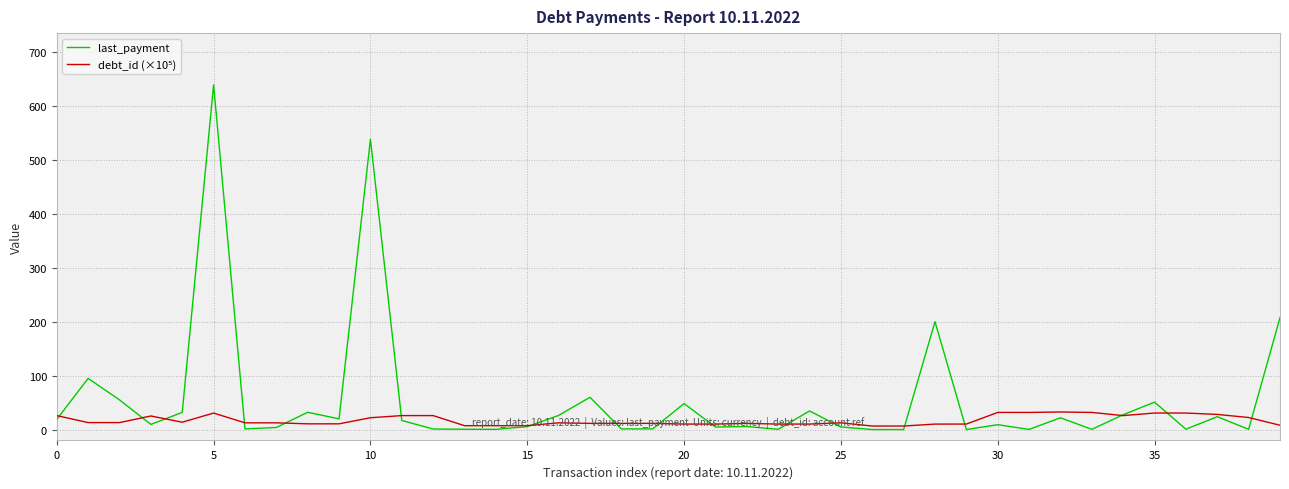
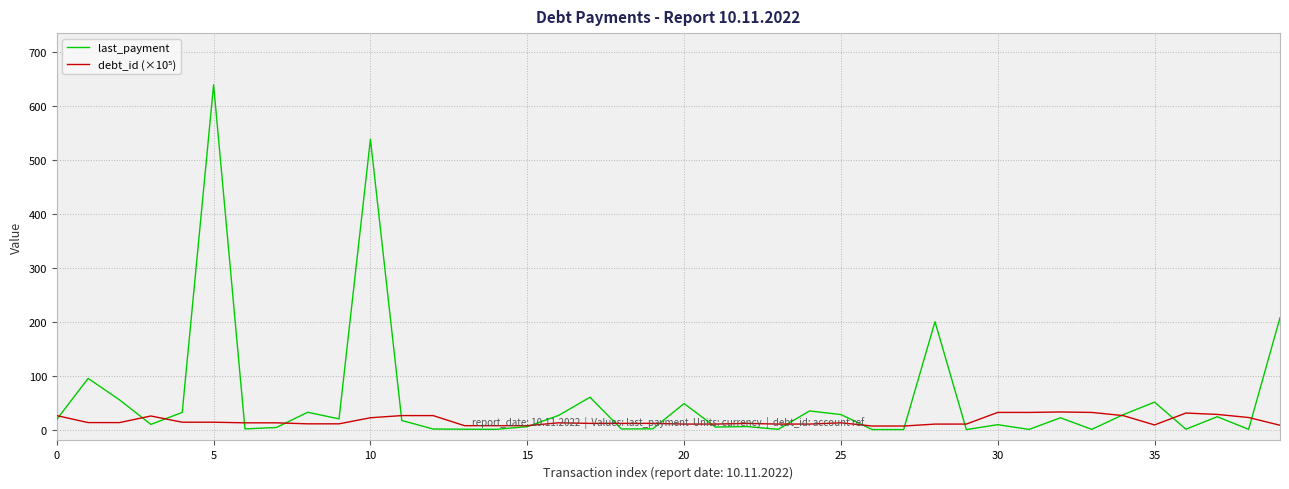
debt_id (×10⁵), 5: 30 -> 10
last_payment, 25: 10 -> 30
debt_id (×10⁵), 35: 30 -> 10
